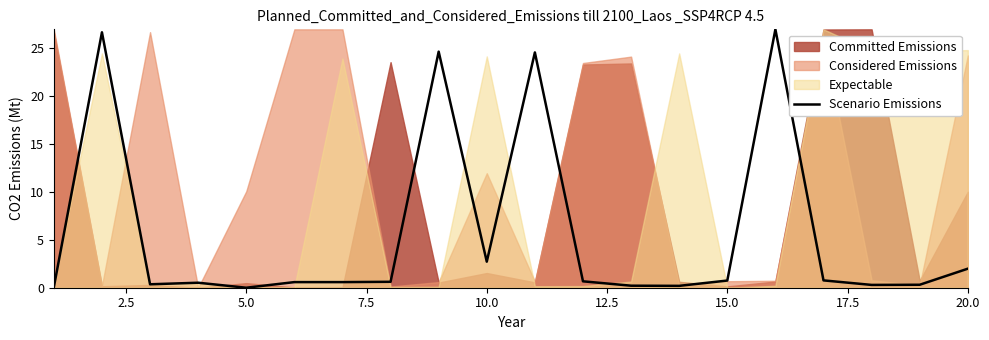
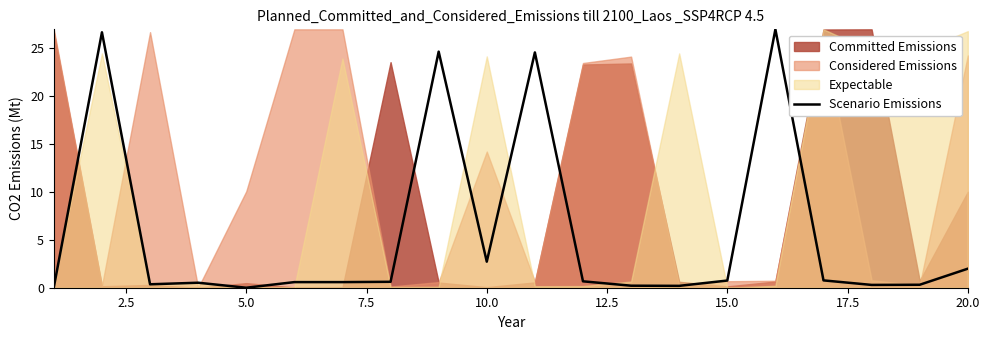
Committed Emissions, 10.0: 2 -> 0
Considered Emissions, 10.0: 12 -> 14
Expectable, 20.0: 25 -> 27
